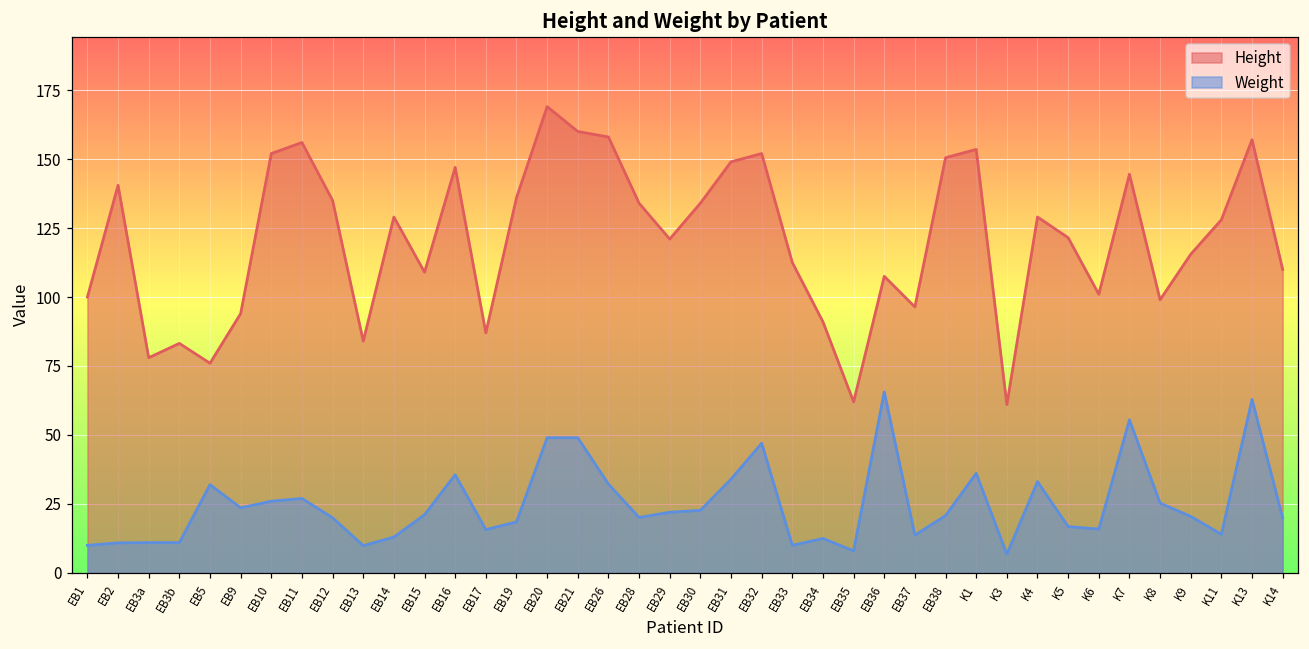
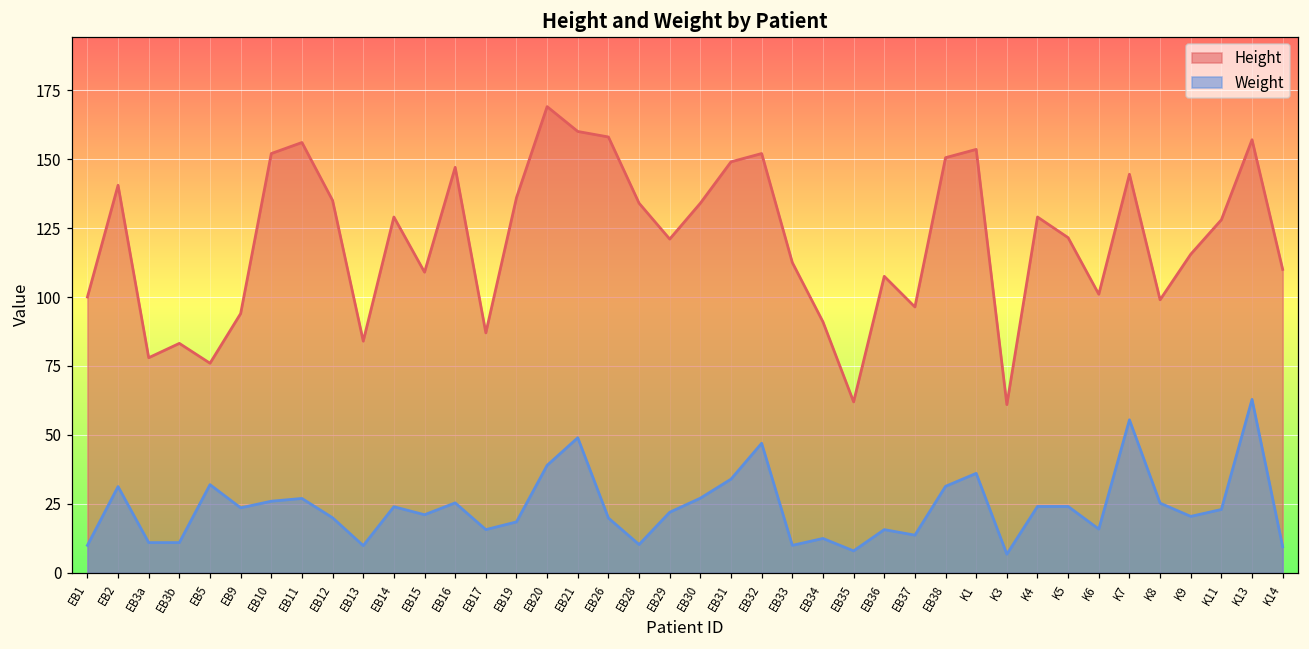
Weight, EB2: 11 -> 31
Weight, EB14: 13 -> 24
Weight, EB16: 36 -> 25
Weight, EB20: 49 -> 39
Weight, EB26: 32 -> 20
Weight, EB28: 20 -> 10
Weight, EB30: 23 -> 27
Weight, EB36: 66 -> 16
Weight, EB38: 21 -> 31
Weight, K4: 33 -> 24
Weight, K5: 17 -> 24
Weight, K11: 14 -> 23
Weight, K14: 20 -> 10
